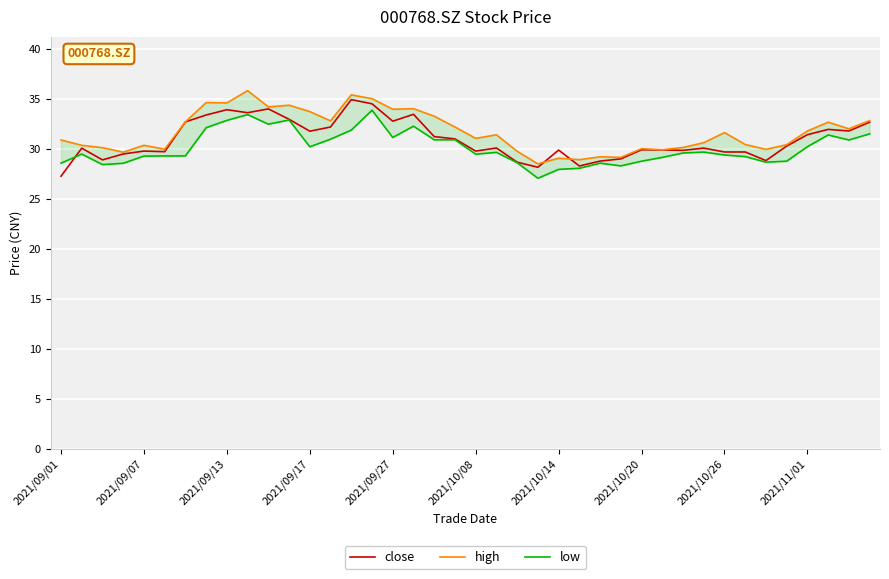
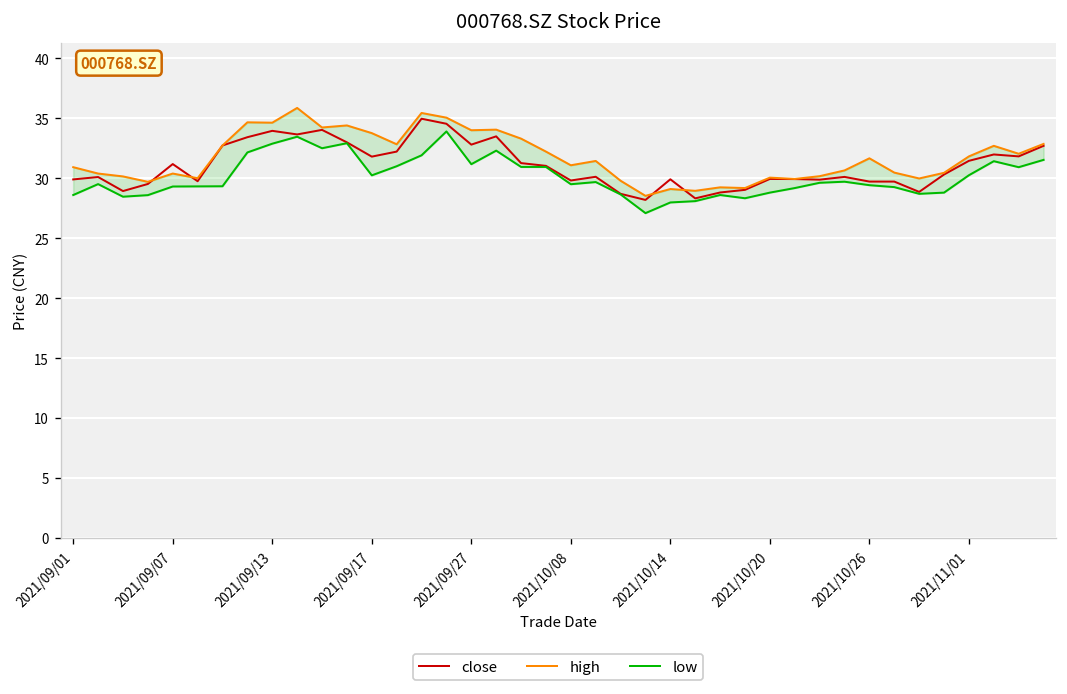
close, 2021/09/01: 27 -> 30
close, 2021/09/07: 30 -> 31
